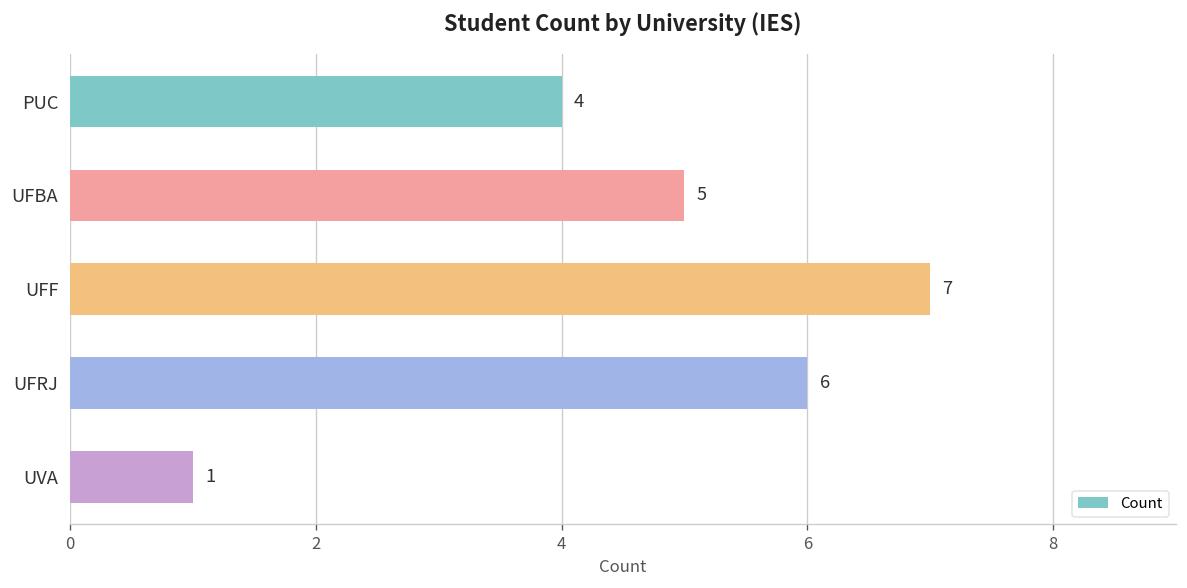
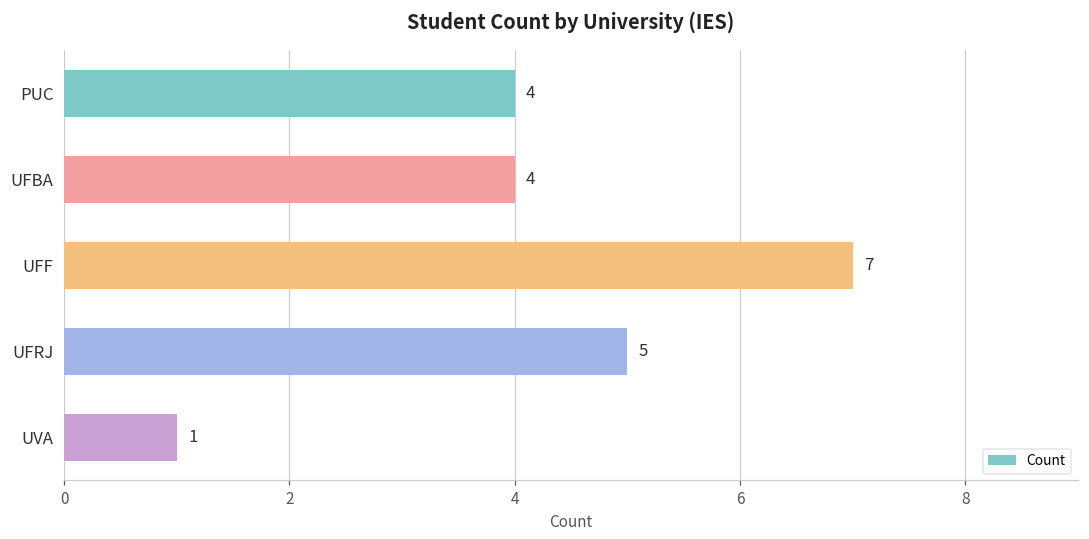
UFBA: 5 -> 4
UFRJ: 6 -> 5
